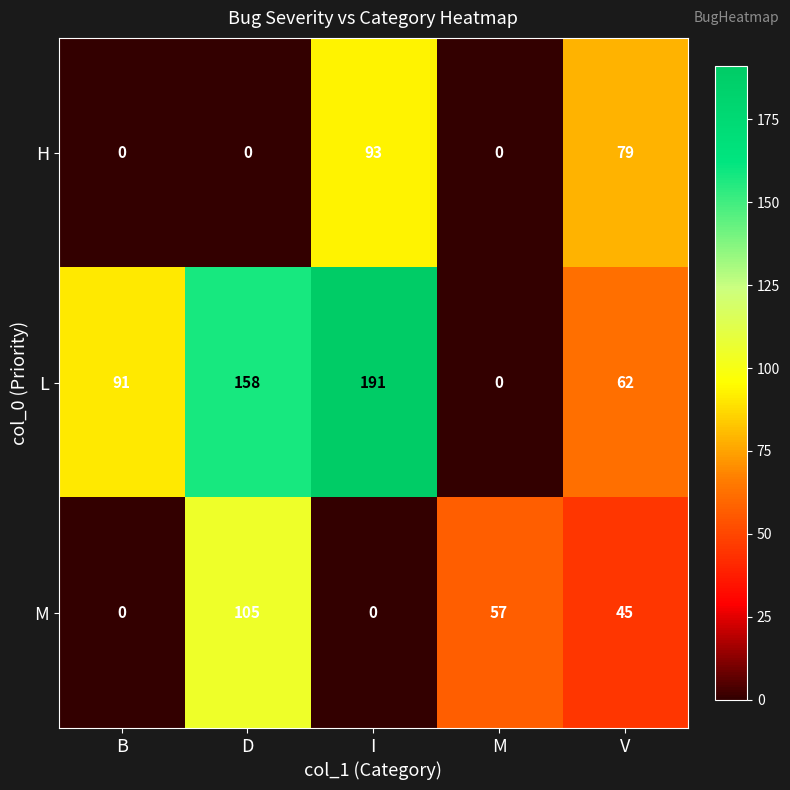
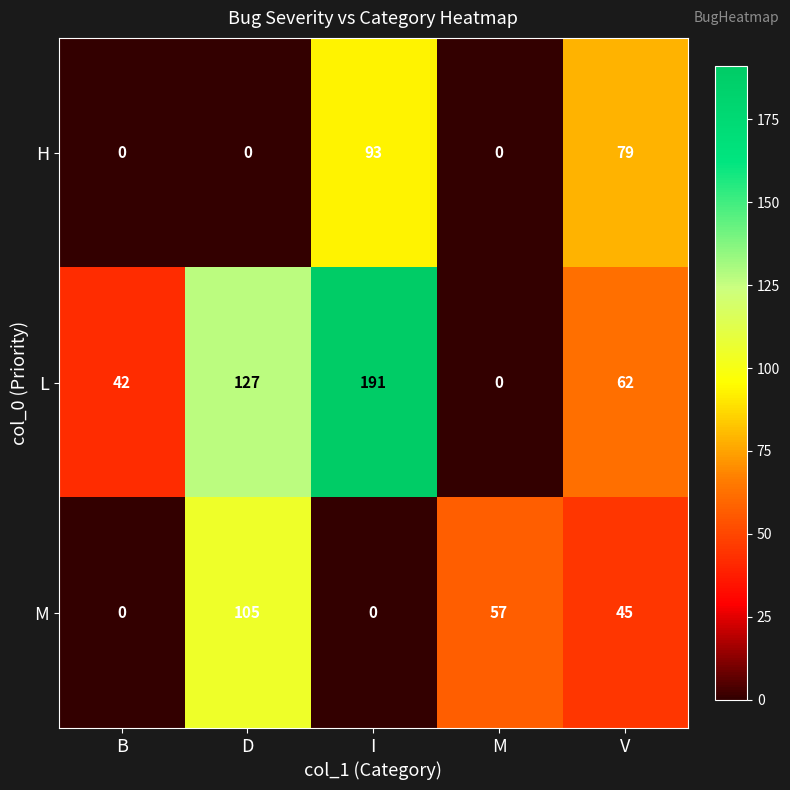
L, B: 91 -> 42
L, D: 158 -> 127
